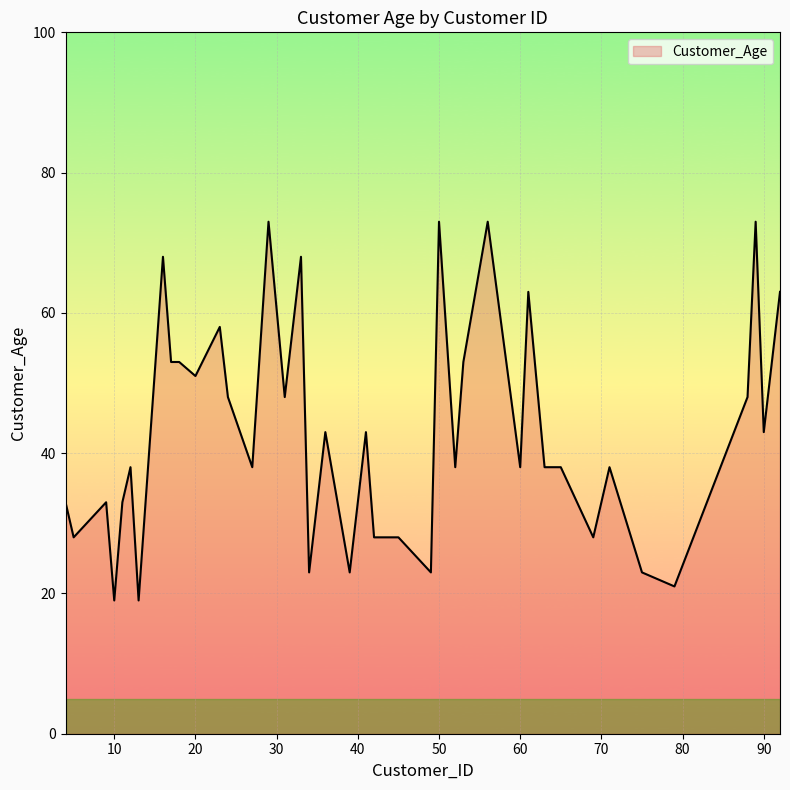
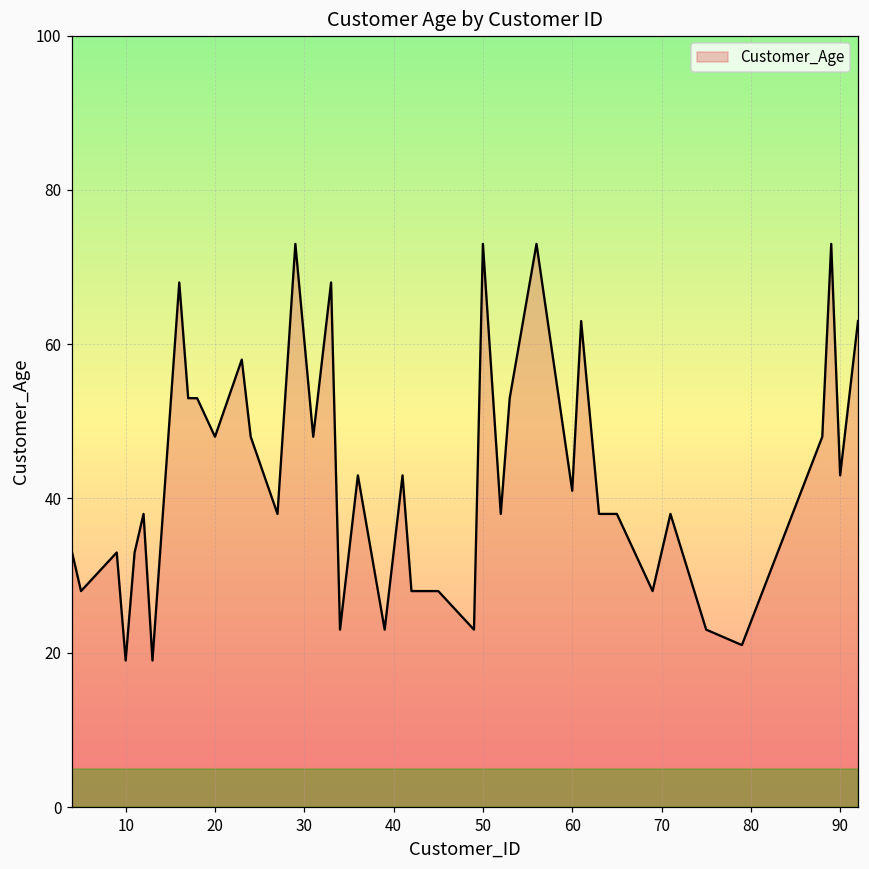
20: 51 -> 48
60: 38 -> 41
